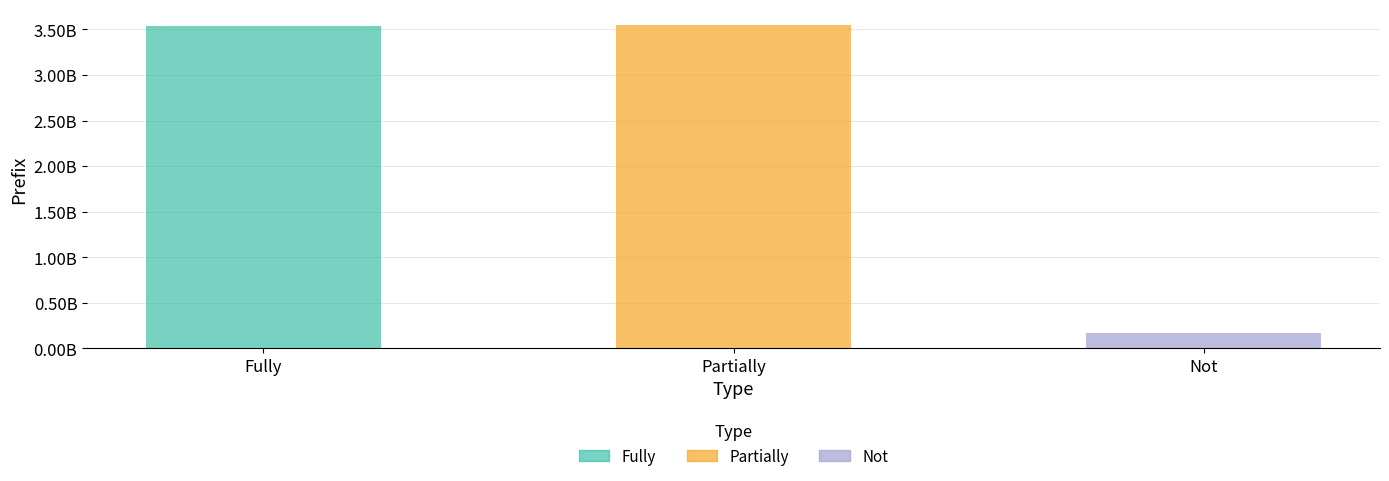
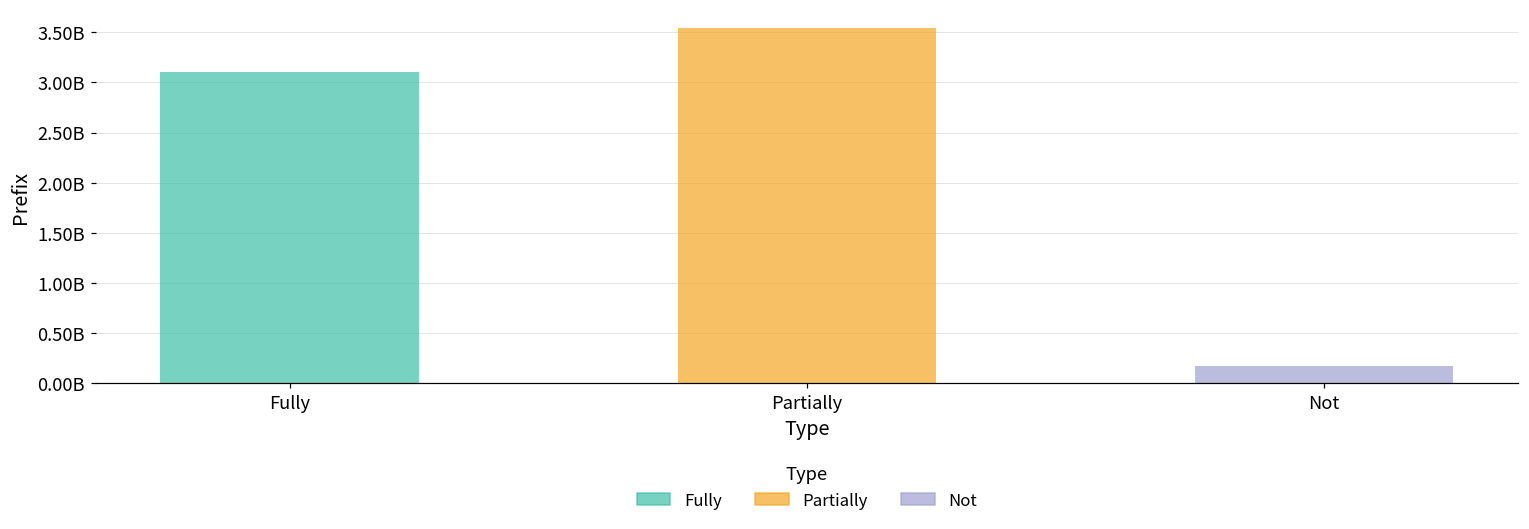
Fully: 3500000000 -> 3100000000
